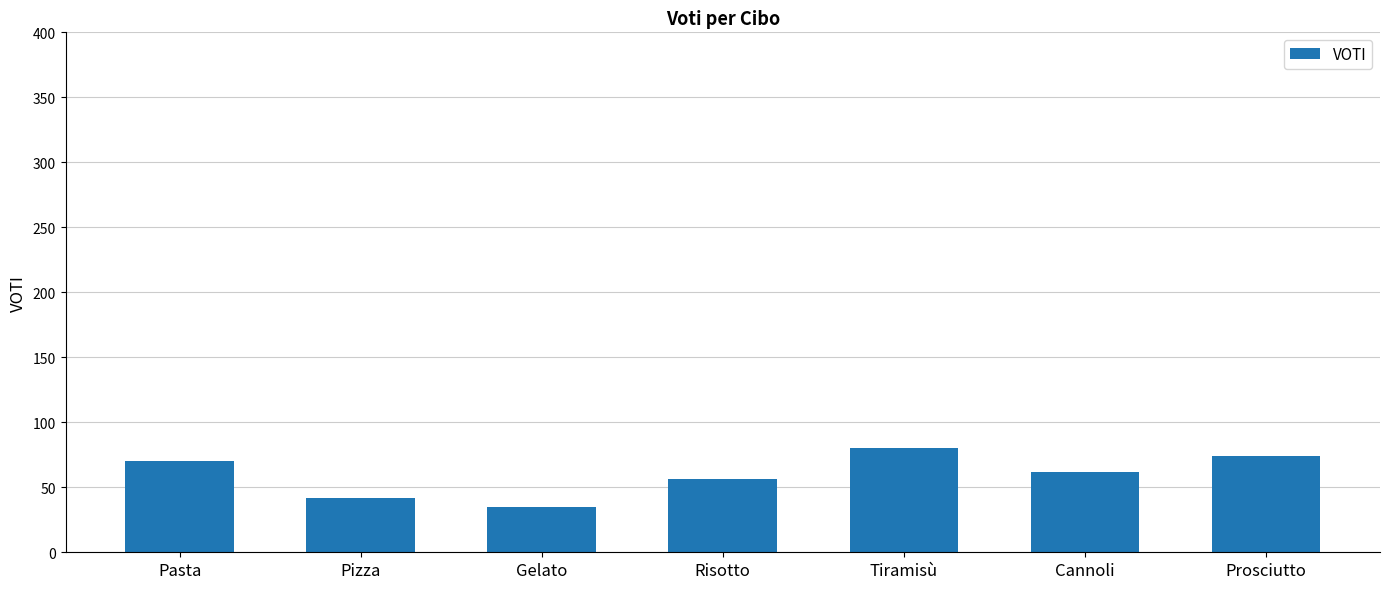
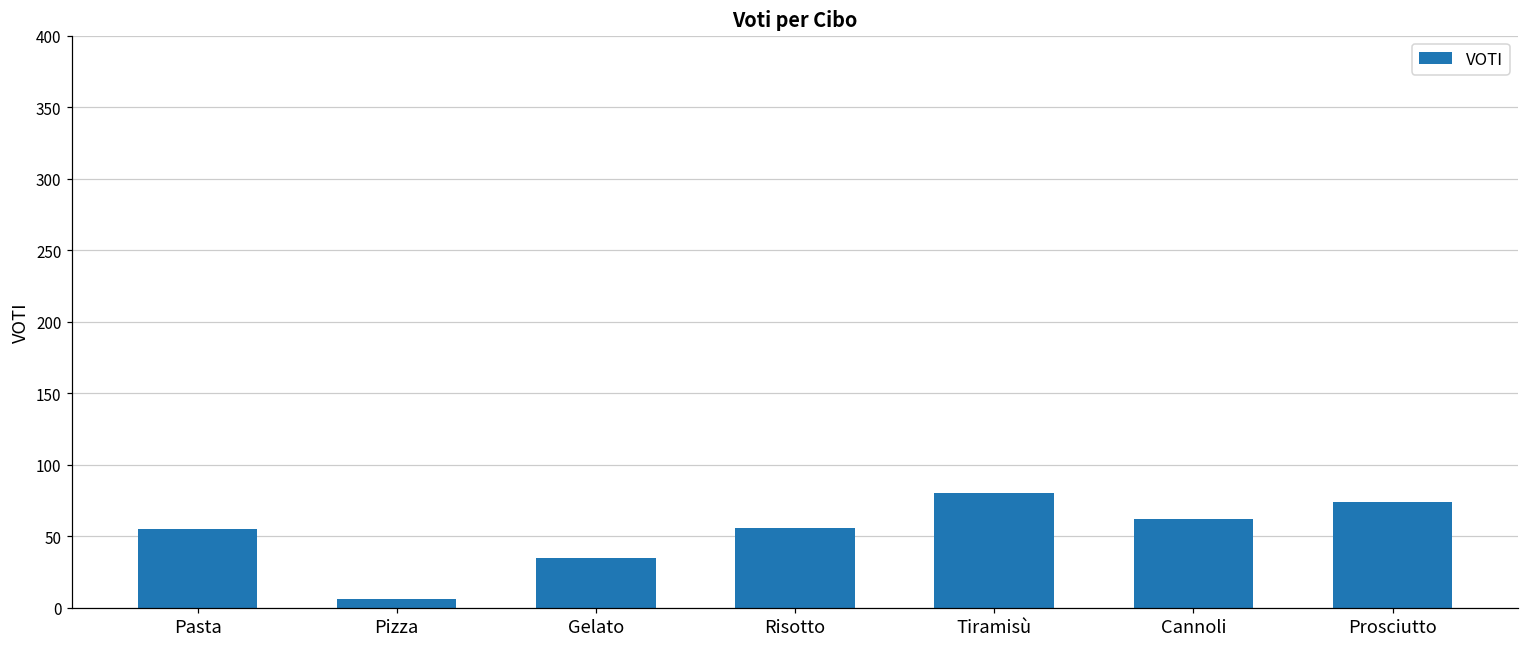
Pasta: 70 -> 55
Pizza: 42 -> 6
